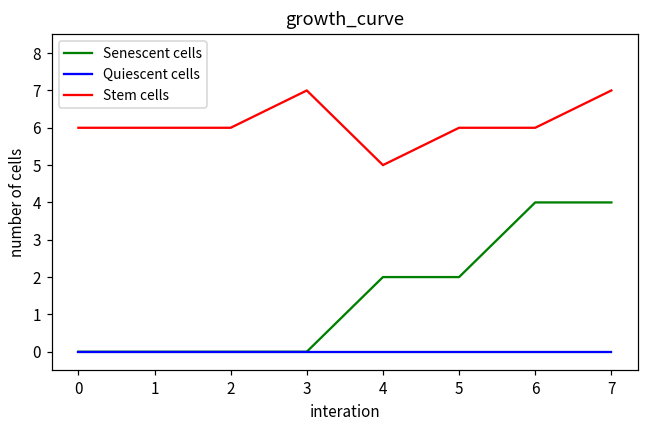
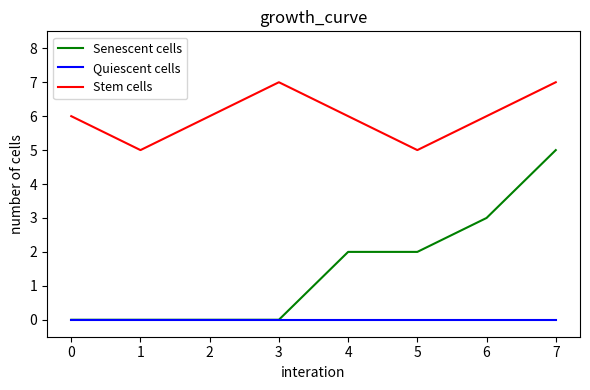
Stem cells, 1: 6 -> 5
Stem cells, 4: 5 -> 6
Stem cells, 5: 6 -> 5
Senescent cells, 6: 4 -> 3
Senescent cells, 7: 4 -> 5
